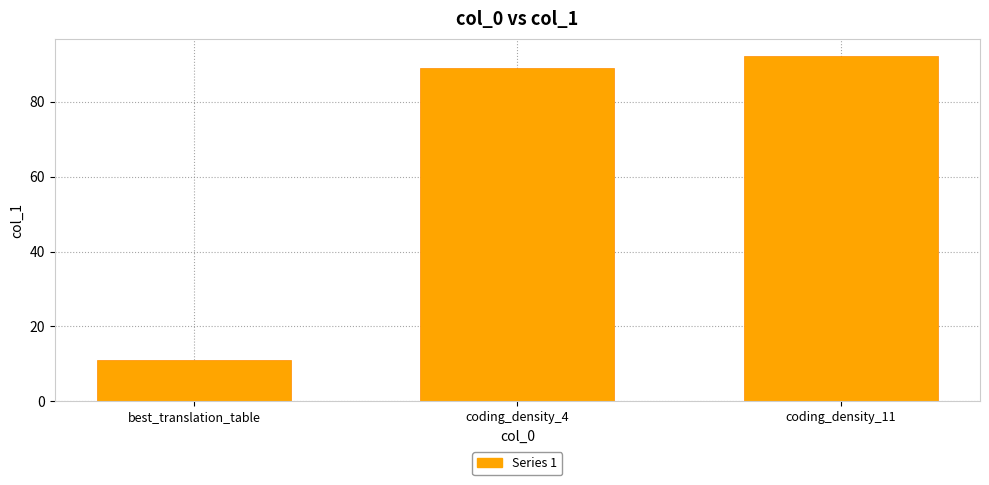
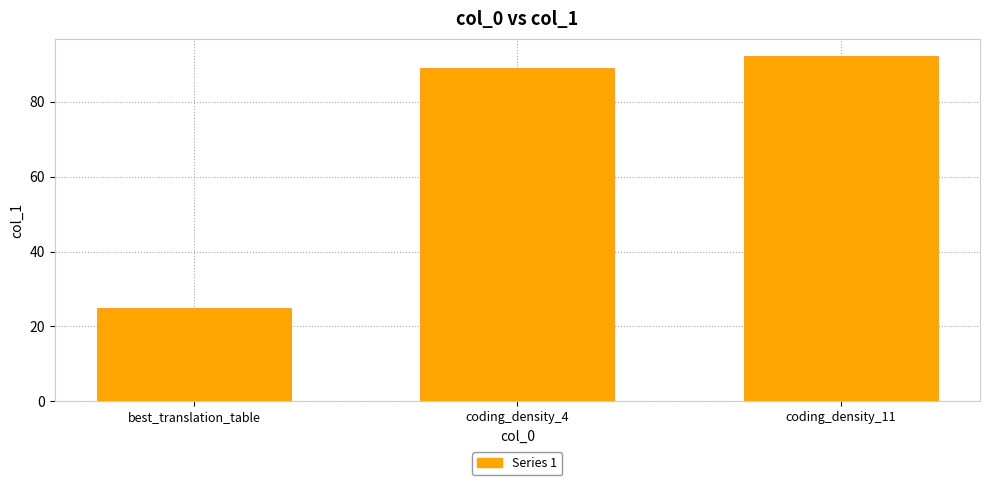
best_translation_table: 11 -> 25
